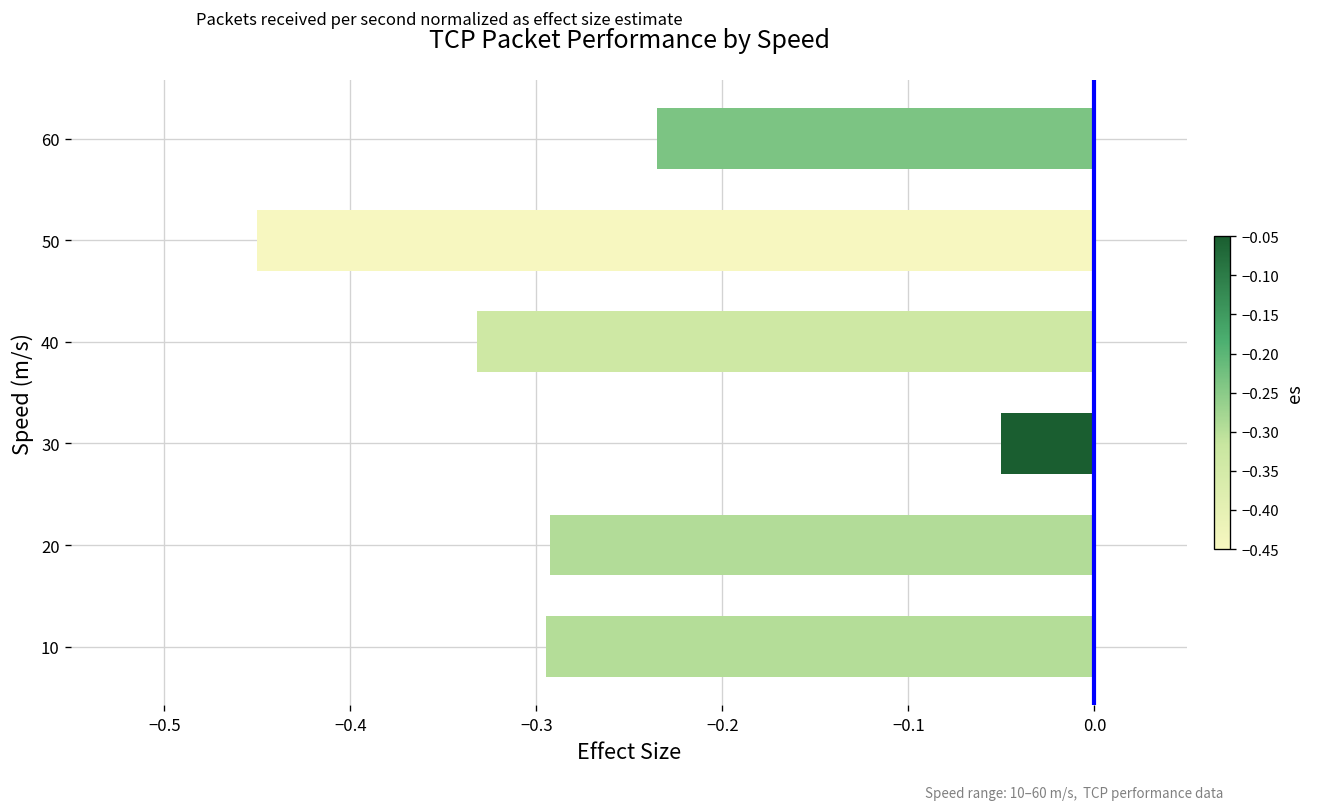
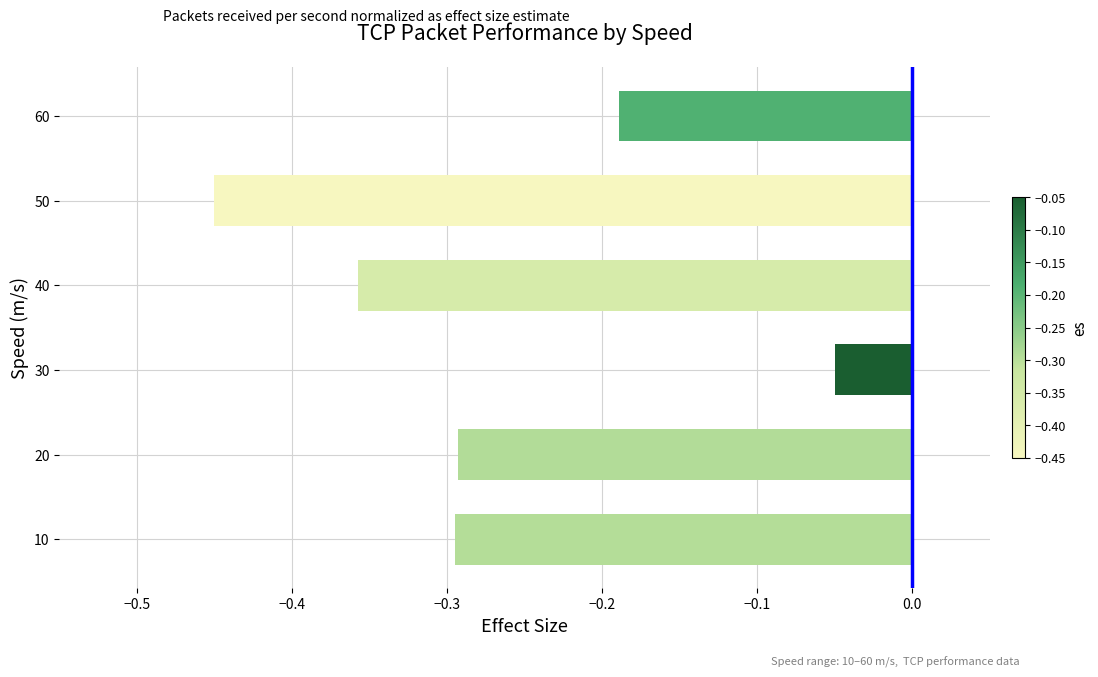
60: -0.235 -> -0.189
40: -0.332 -> -0.358
